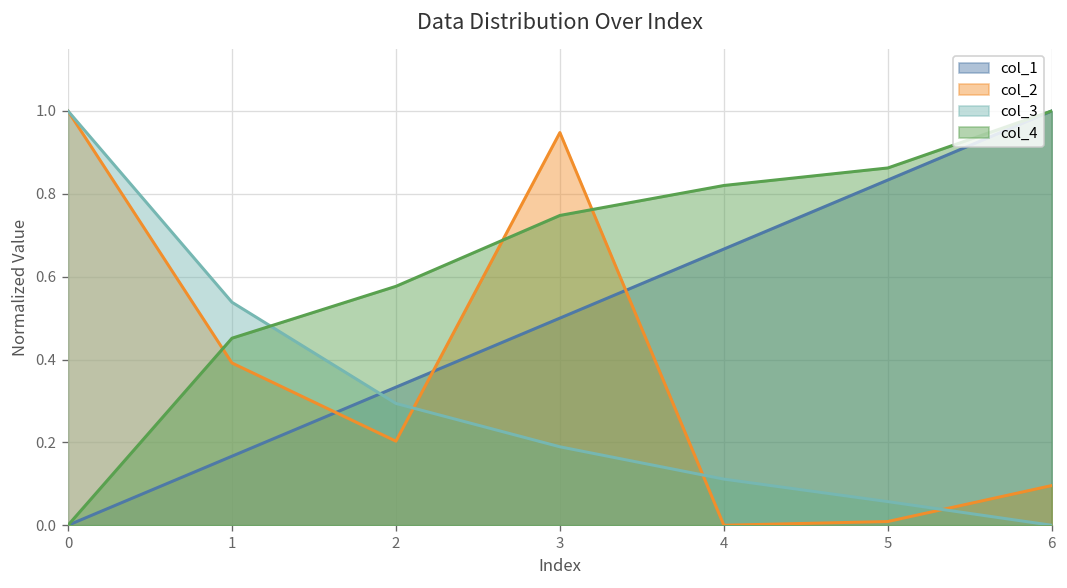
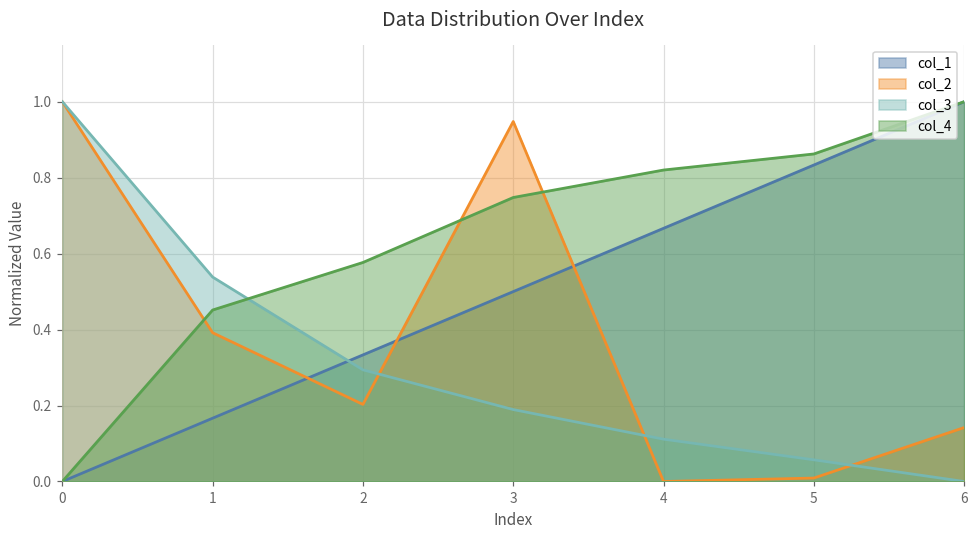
col_2, 6: 0.10 -> 0.14
